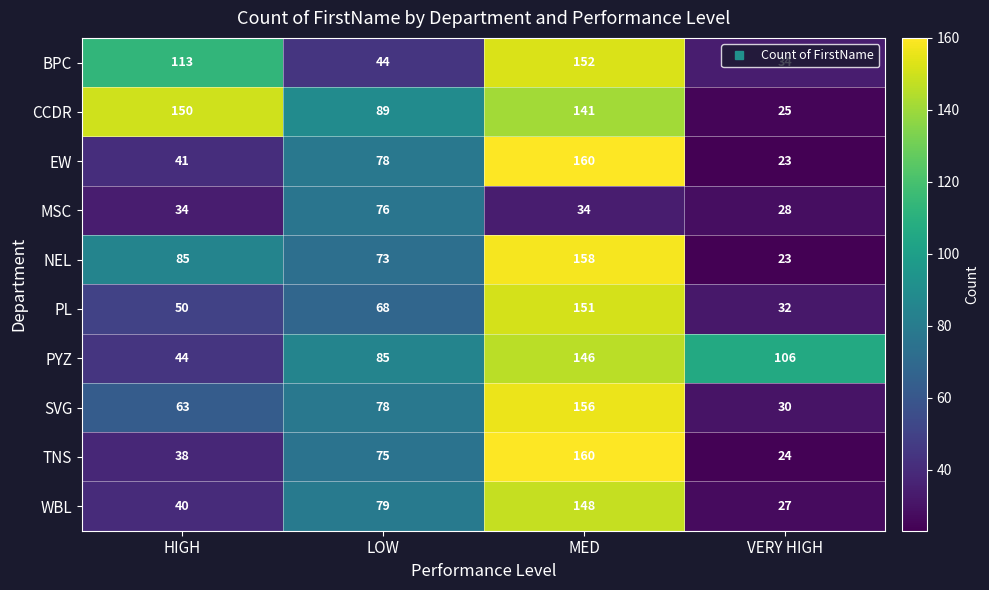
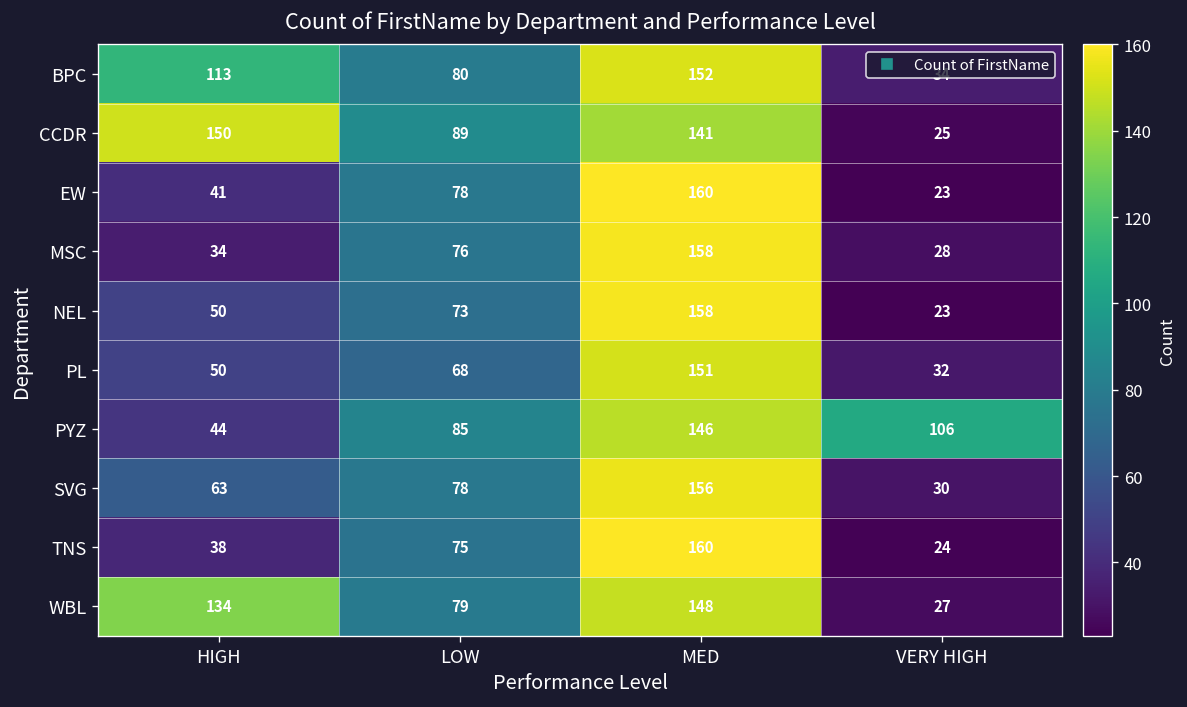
BPC, LOW: 44 -> 80
MSC, MED: 34 -> 158
NEL, HIGH: 85 -> 50
WBL, HIGH: 40 -> 134
